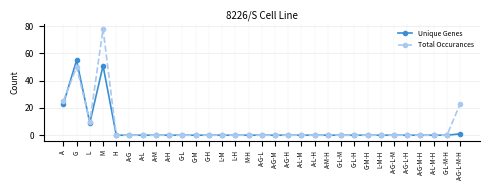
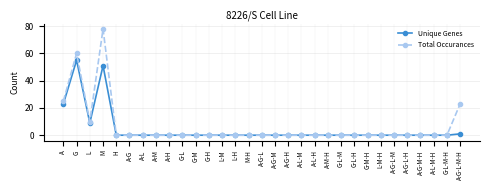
Total Occurances, G: 50 -> 60
